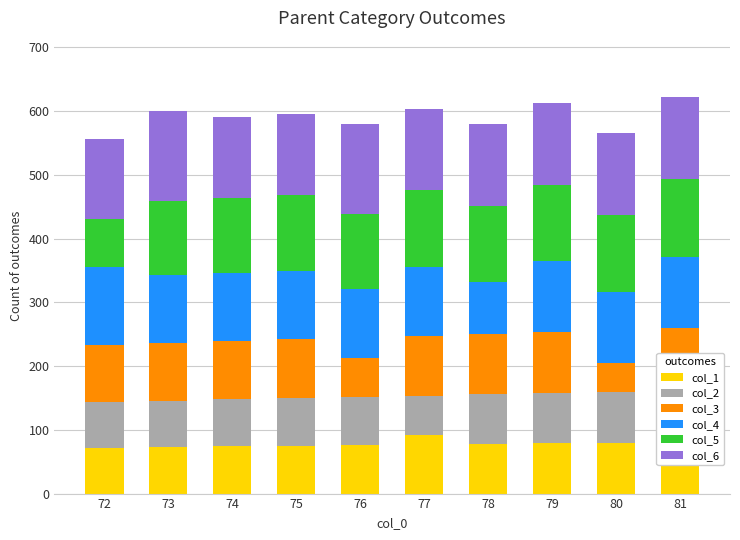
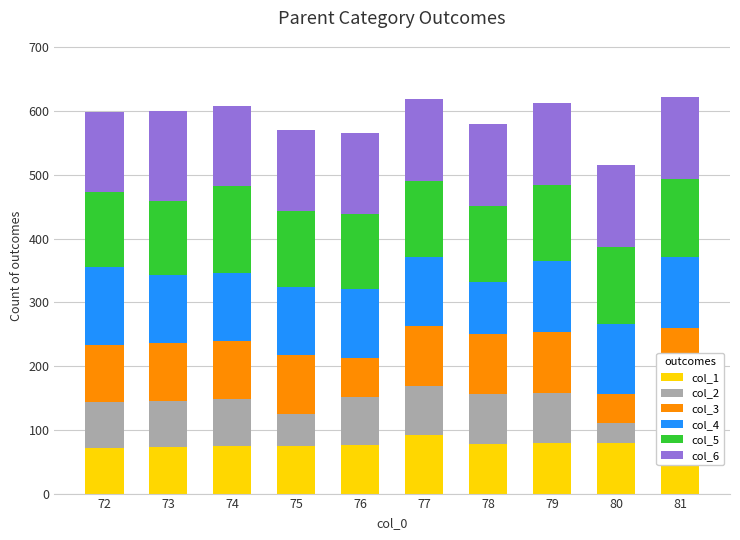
col_5, 72: 70 -> 120
col_5, 74: 120 -> 140
col_2, 75: 70 -> 50
col_6, 76: 140 -> 130
col_2, 77: 60 -> 80
col_2, 80: 80 -> 30
